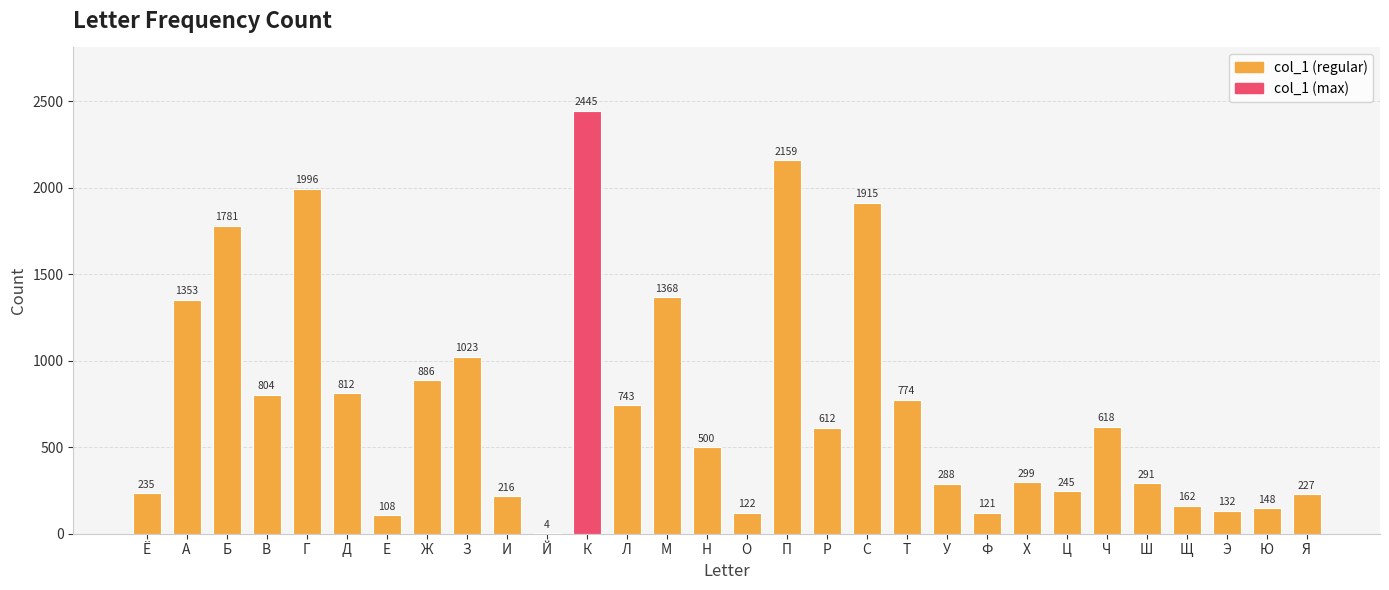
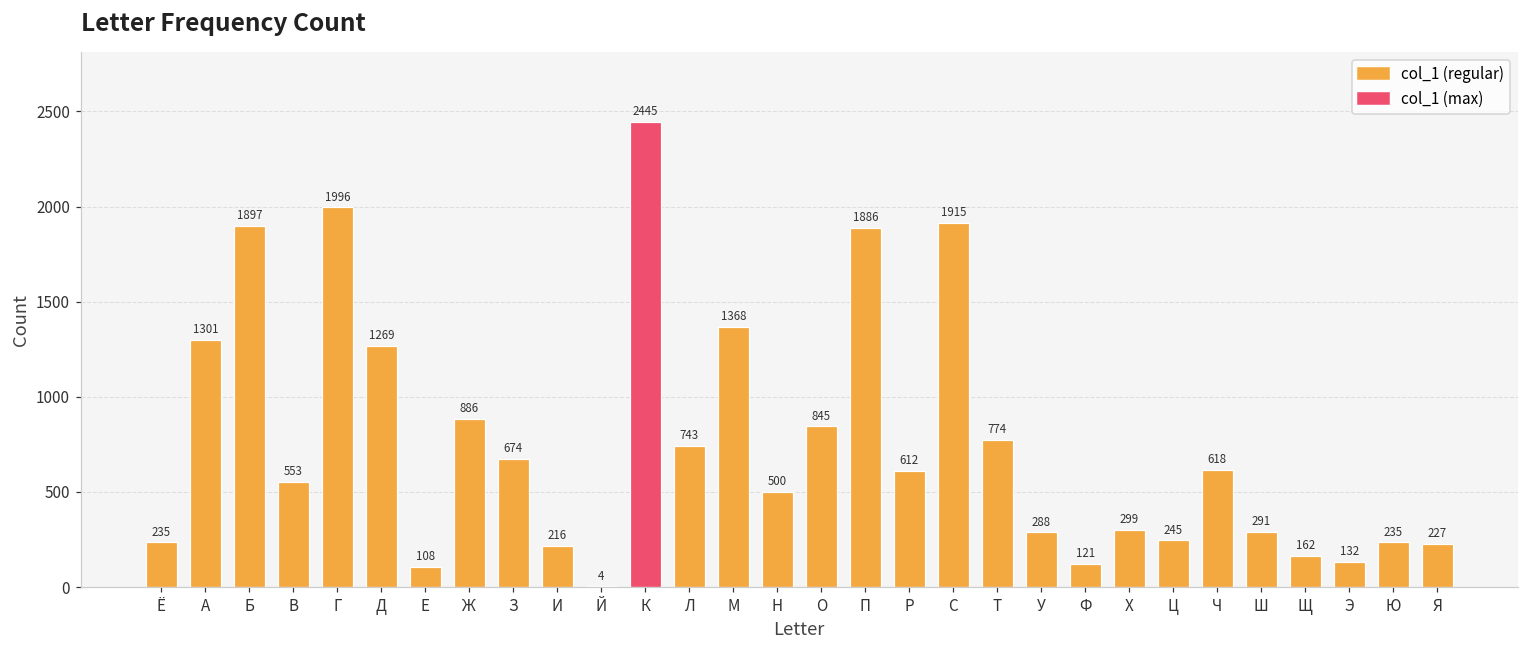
А: 1353 -> 1301
Б: 1781 -> 1897
В: 804 -> 553
Д: 812 -> 1269
З: 1023 -> 674
О: 122 -> 845
П: 2159 -> 1886
Ю: 148 -> 235
